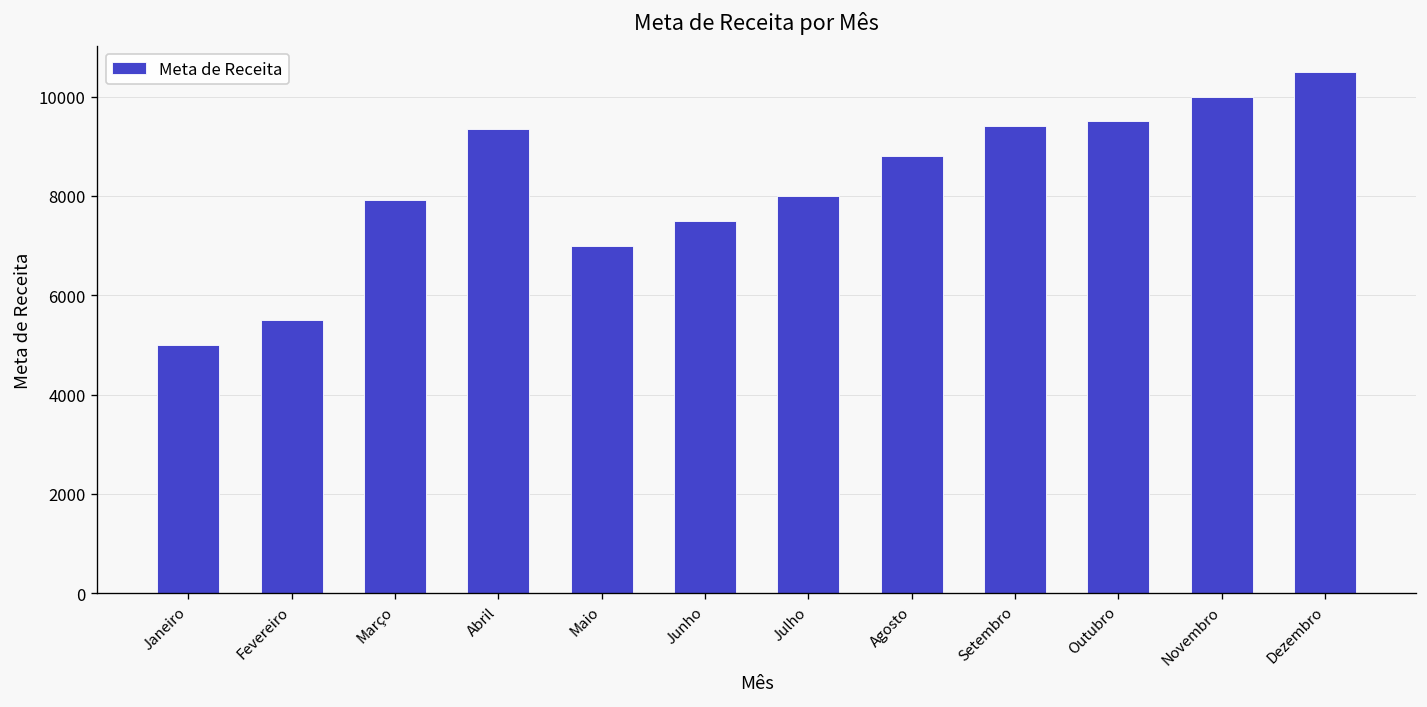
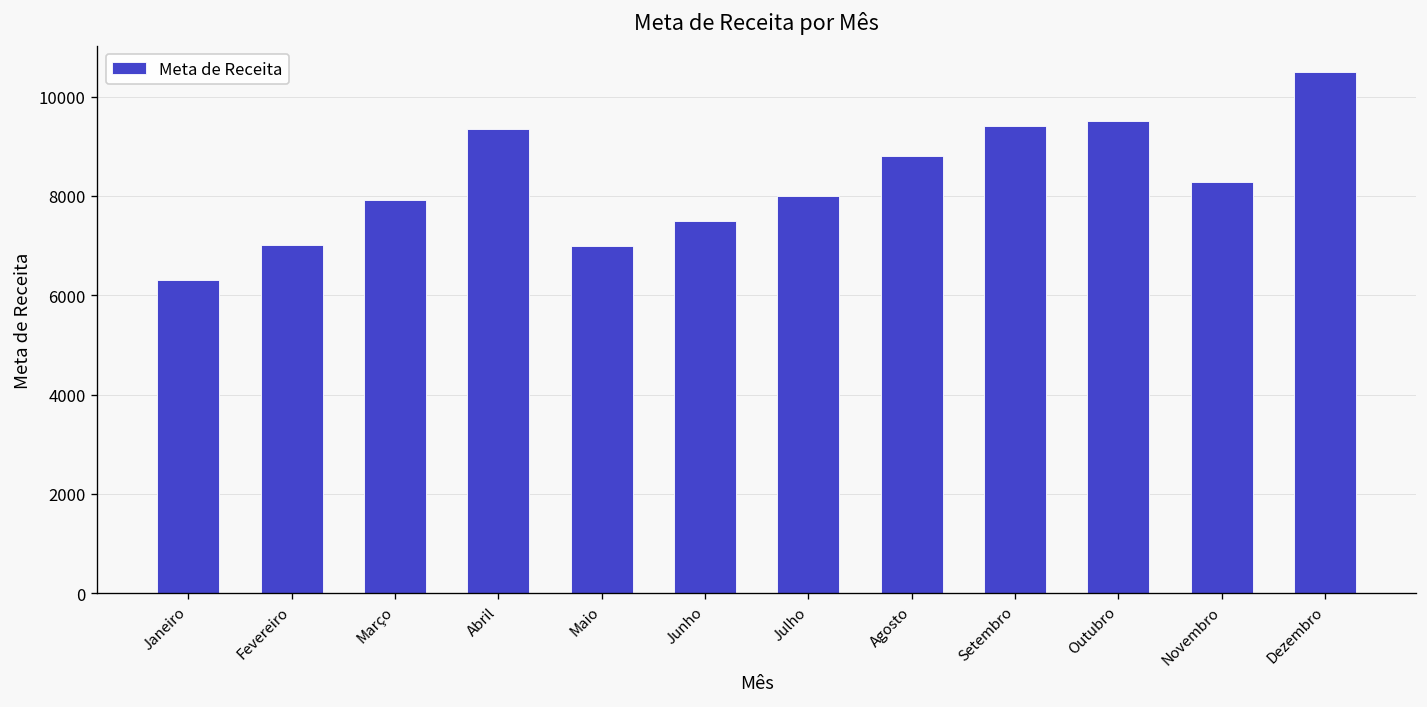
Janeiro: 5000 -> 6300
Fevereiro: 5500 -> 7000
Novembro: 10000 -> 8300
